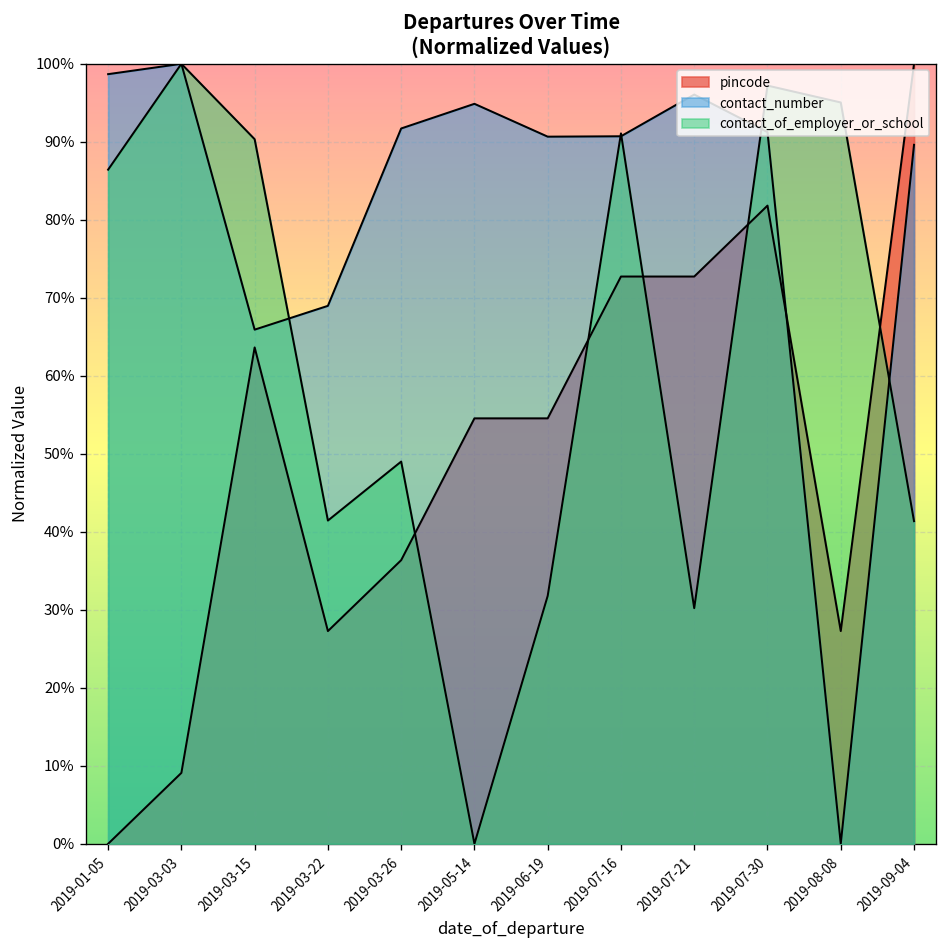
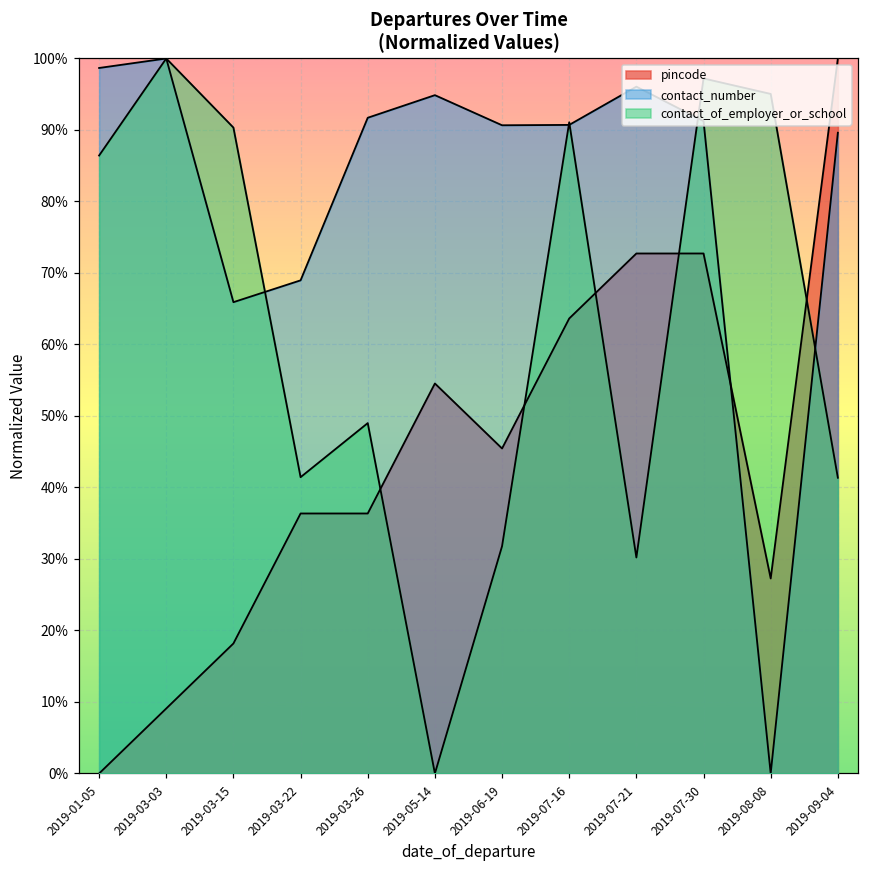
pincode, 2019-03-15: 64% -> 18%
pincode, 2019-03-22: 27% -> 36%
pincode, 2019-06-19: 55% -> 45%
pincode, 2019-07-16: 73% -> 64%
pincode, 2019-07-30: 82% -> 73%
